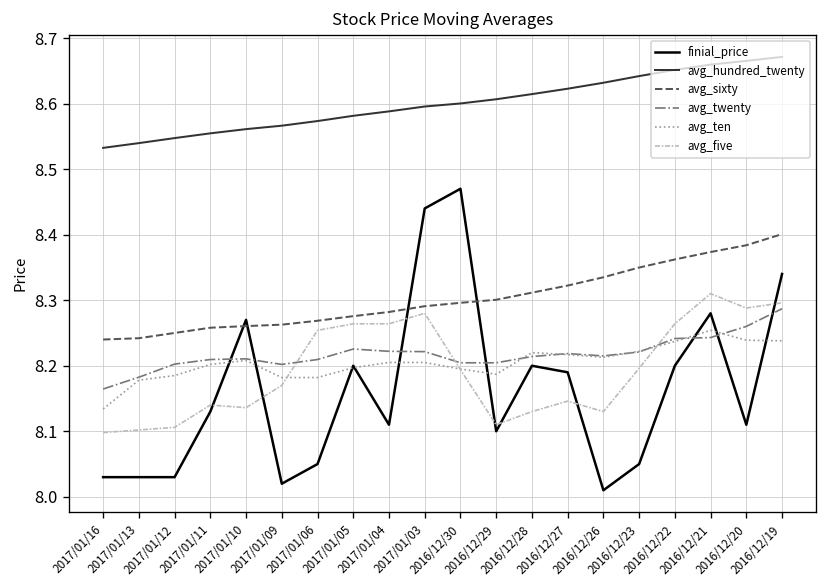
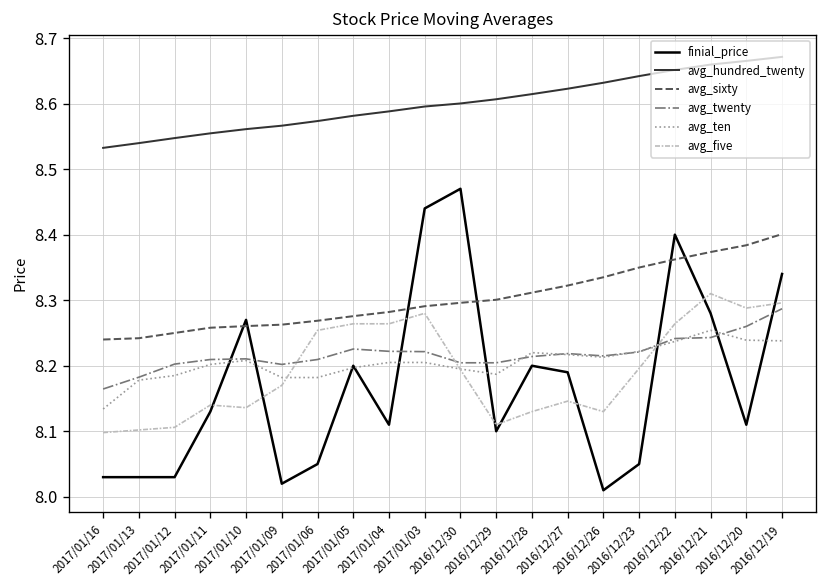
finial_price, 2016/12/22: 8.2 -> 8.4
